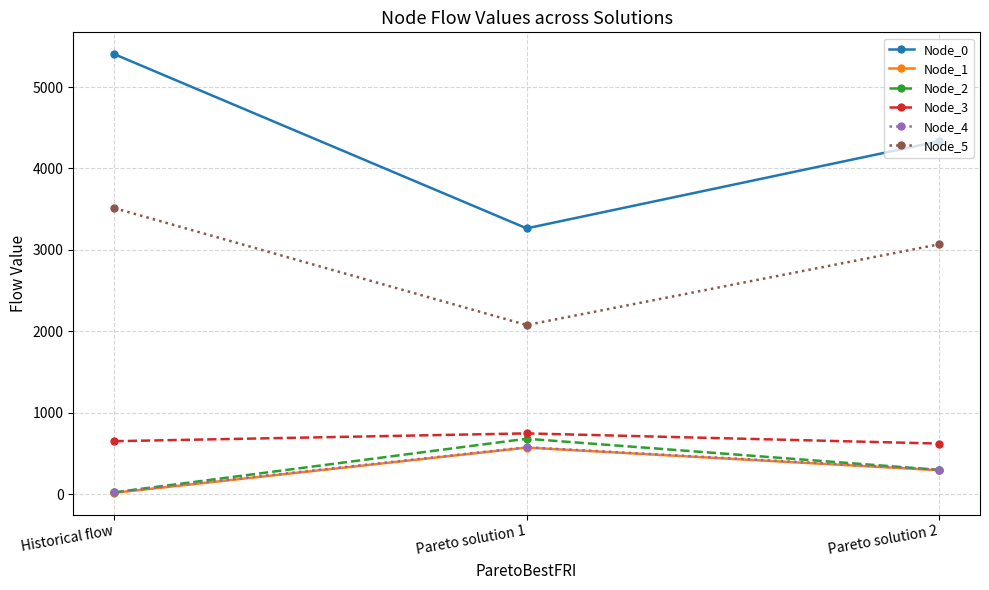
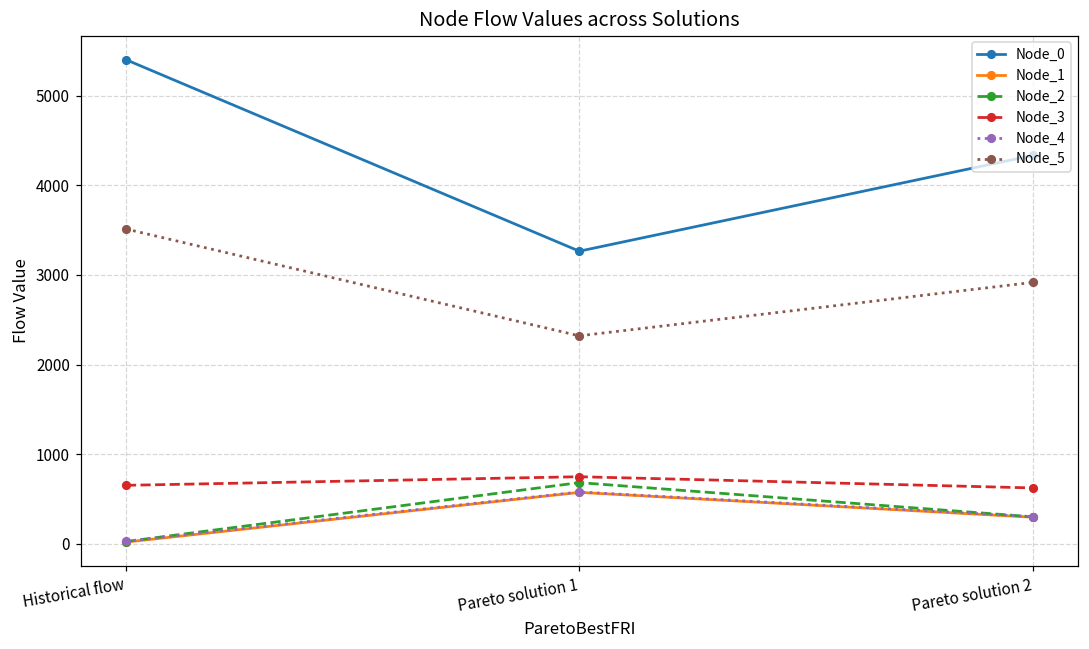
Node_5, Pareto solution 1: 2100 -> 2300
Node_5, Pareto solution 2: 3100 -> 2900
